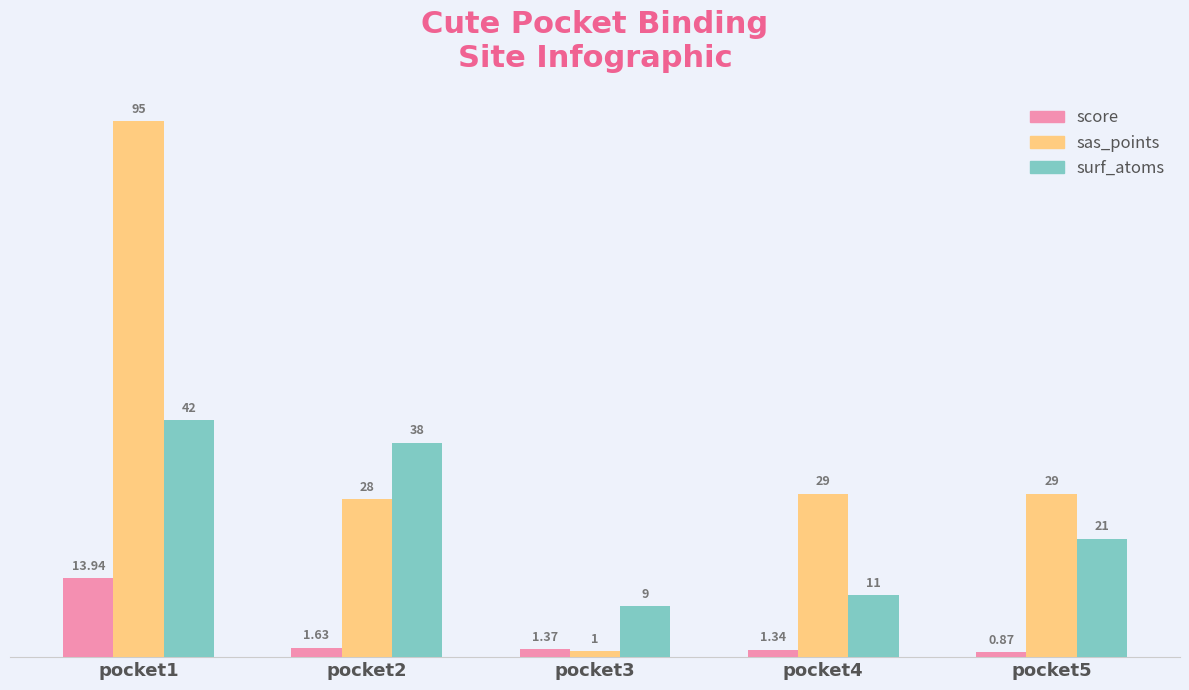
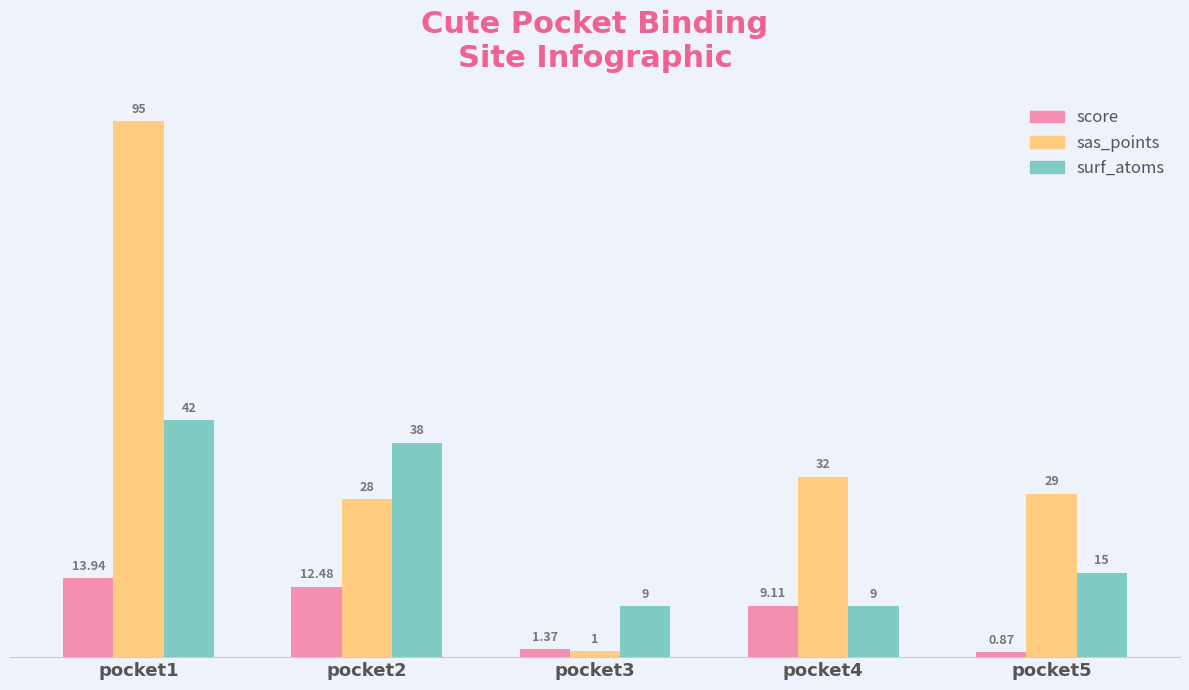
score, pocket2: 1.63 -> 12.48
score, pocket4: 1.34 -> 9.11
sas_points, pocket4: 29 -> 32
surf_atoms, pocket4: 11 -> 9
surf_atoms, pocket5: 21 -> 15
